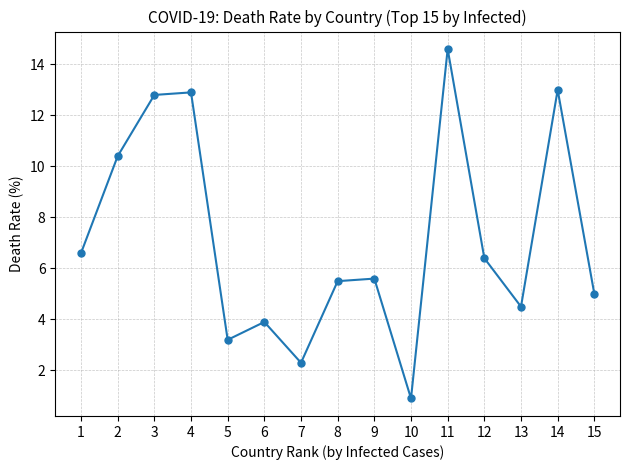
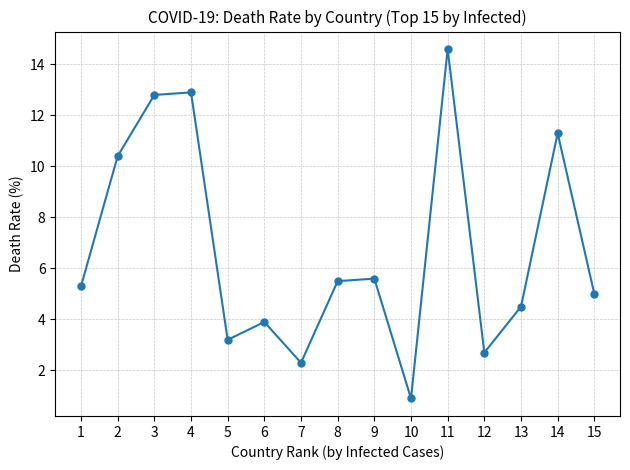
1: 6.6 -> 5.3
12: 6.4 -> 2.7
14: 13.0 -> 11.3
